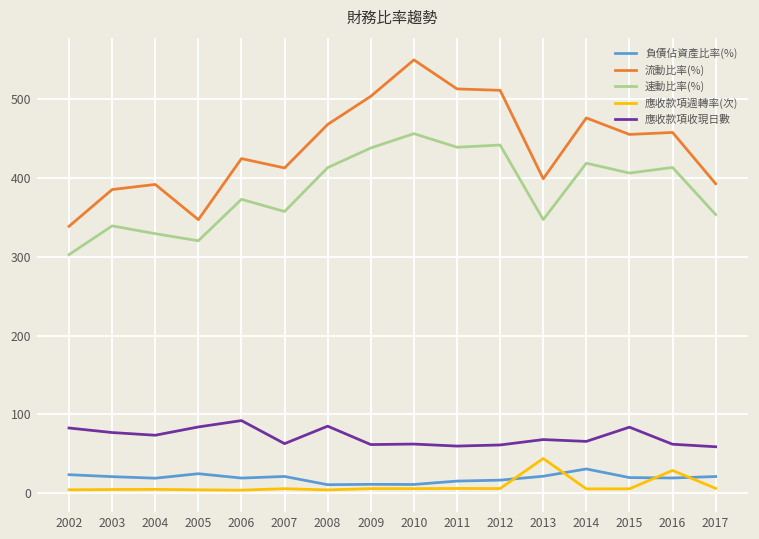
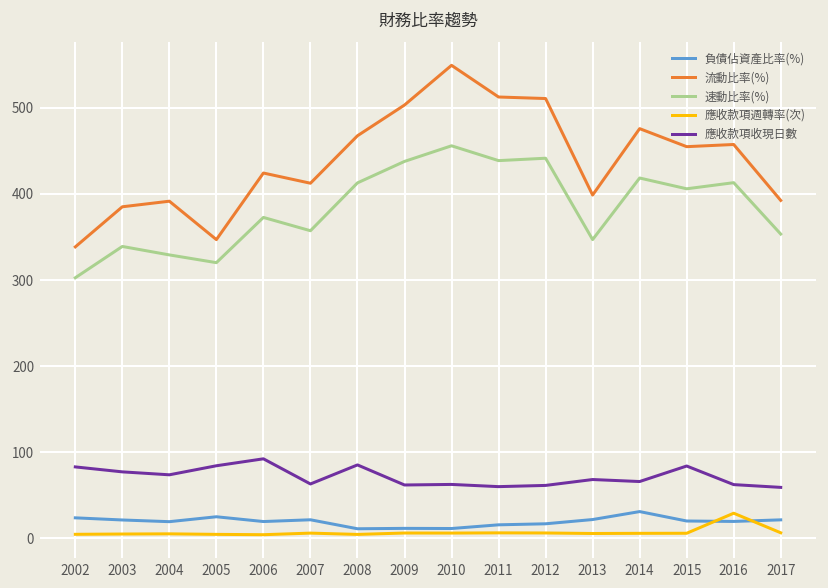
應收款項週轉率(次), 2013: 40 -> 10
